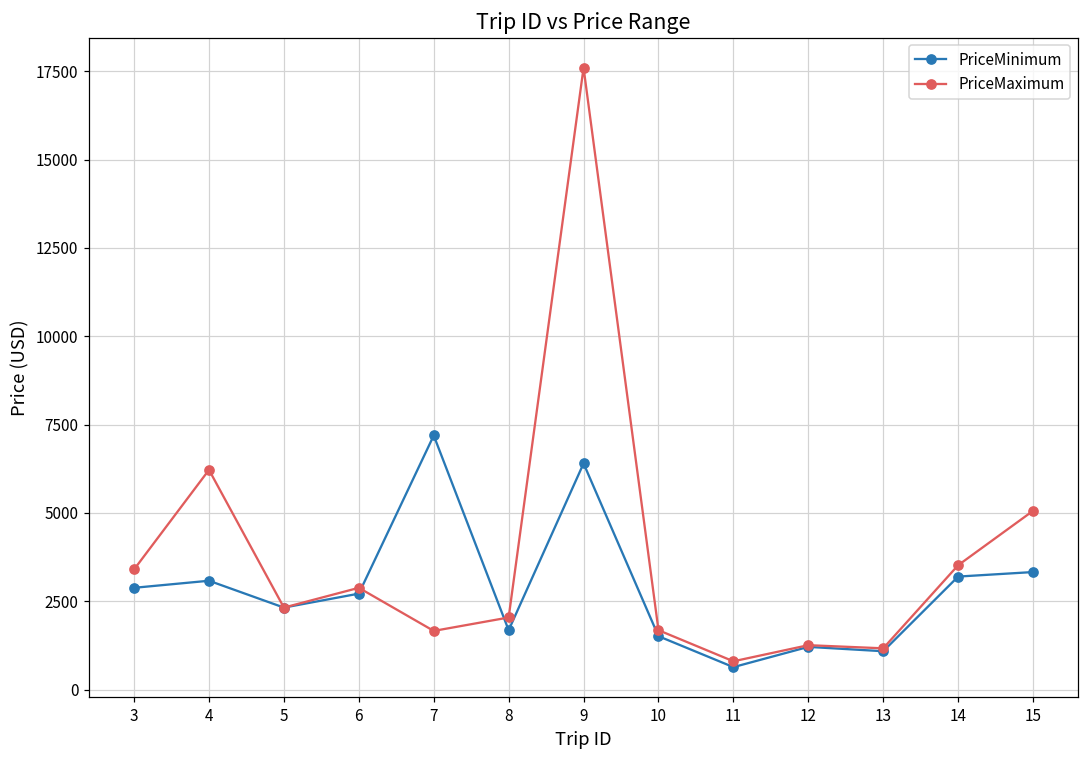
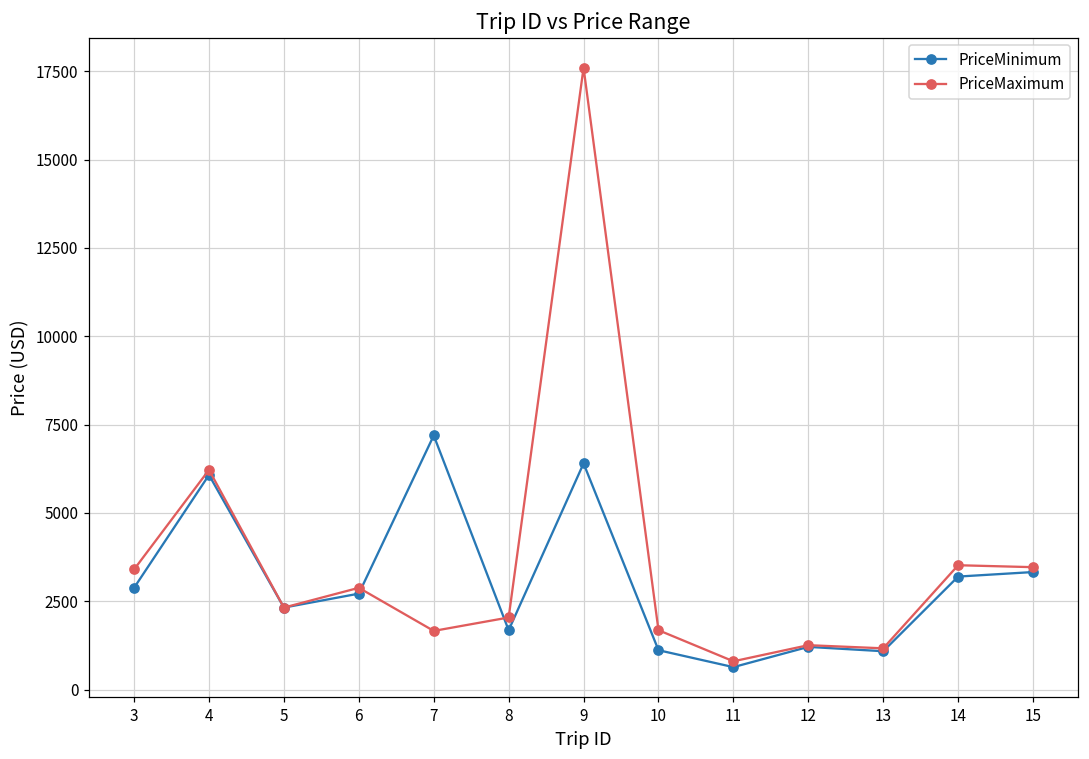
PriceMinimum, 4: 3100 -> 6100
PriceMinimum, 10: 1500 -> 1100
PriceMaximum, 15: 5100 -> 3500
